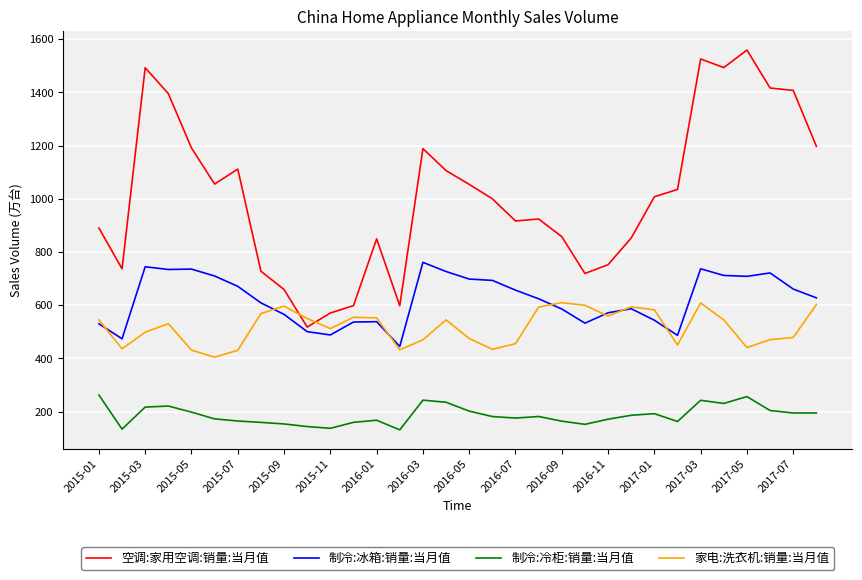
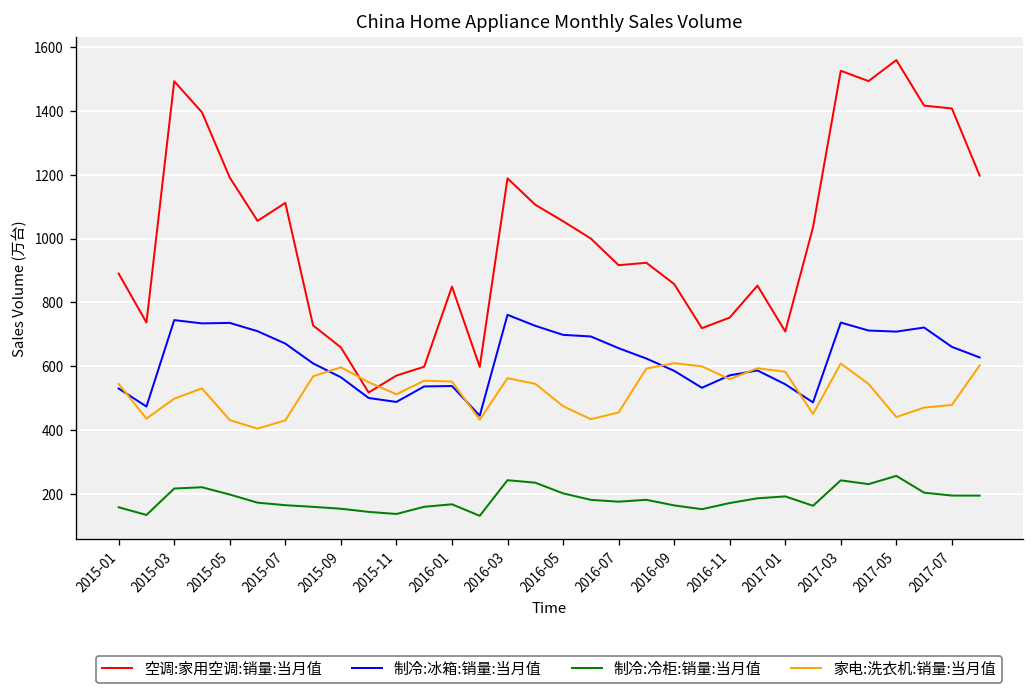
制冷:冷柜:销量:当月值, 2015-01: 260 -> 160
家电:洗衣机:销量:当月值, 2016-03: 470 -> 560
空调:家用空调:销量:当月值, 2017-01: 1010 -> 710
